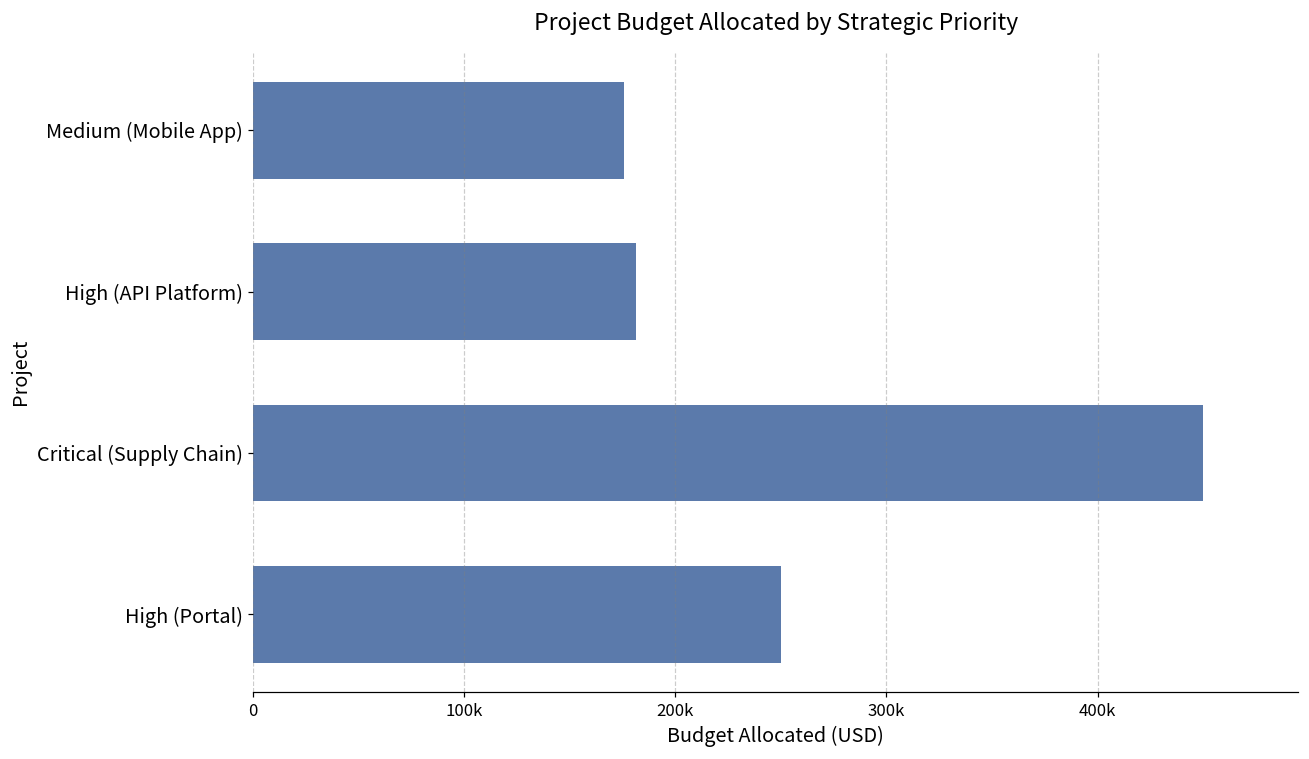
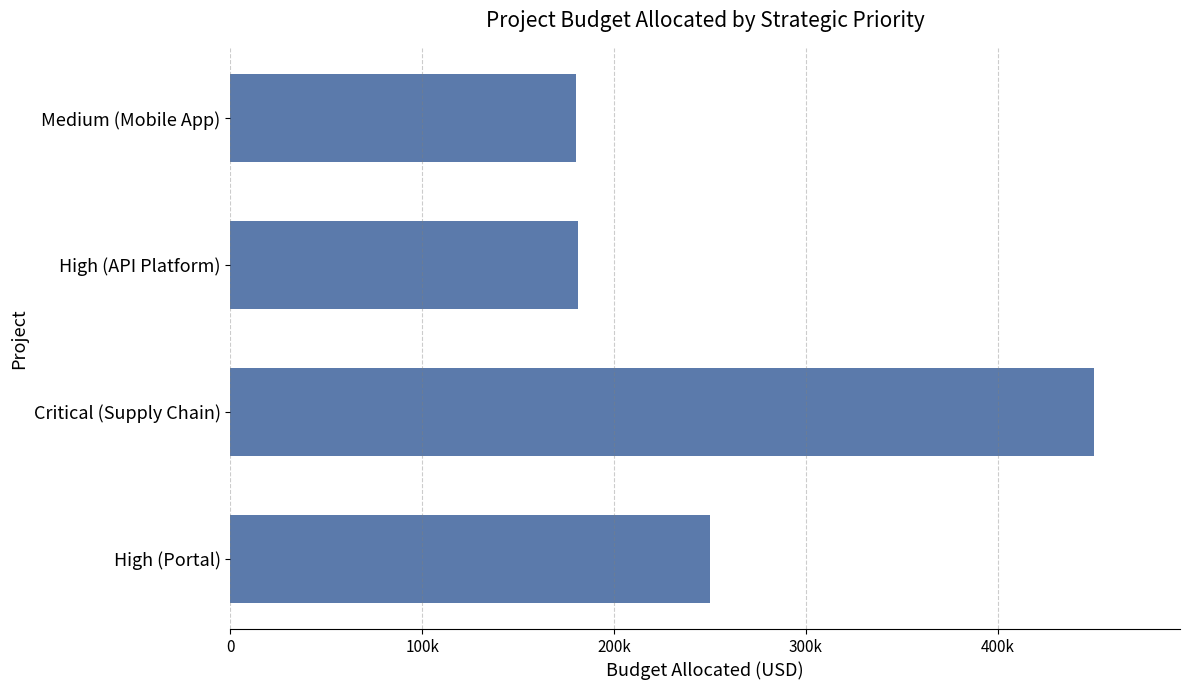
Medium (Mobile App): 176000 -> 180000
